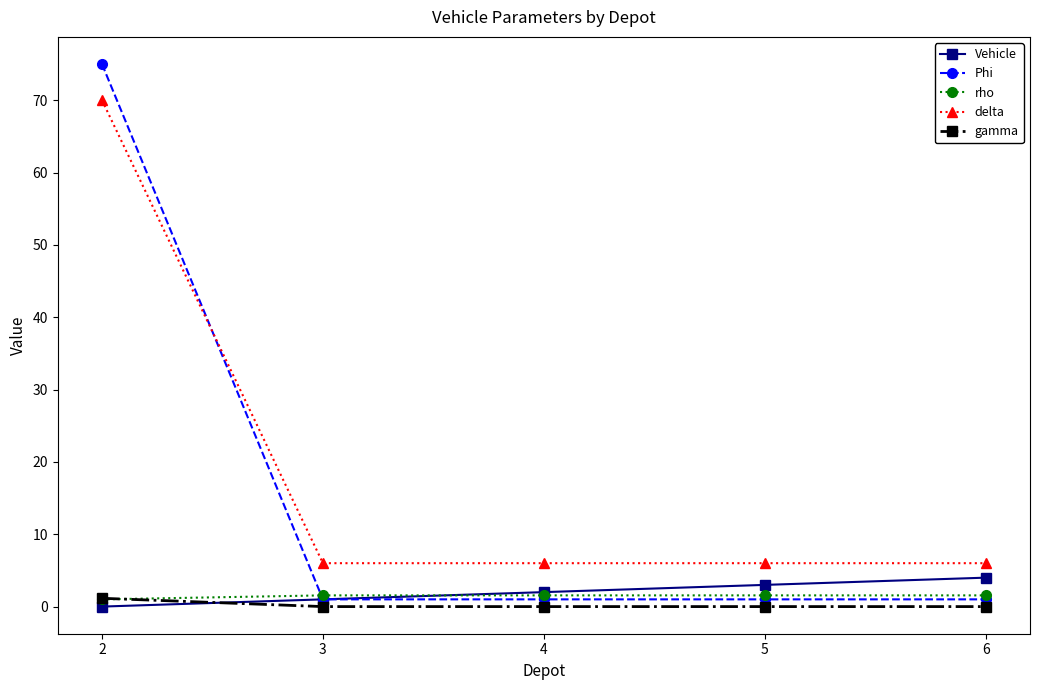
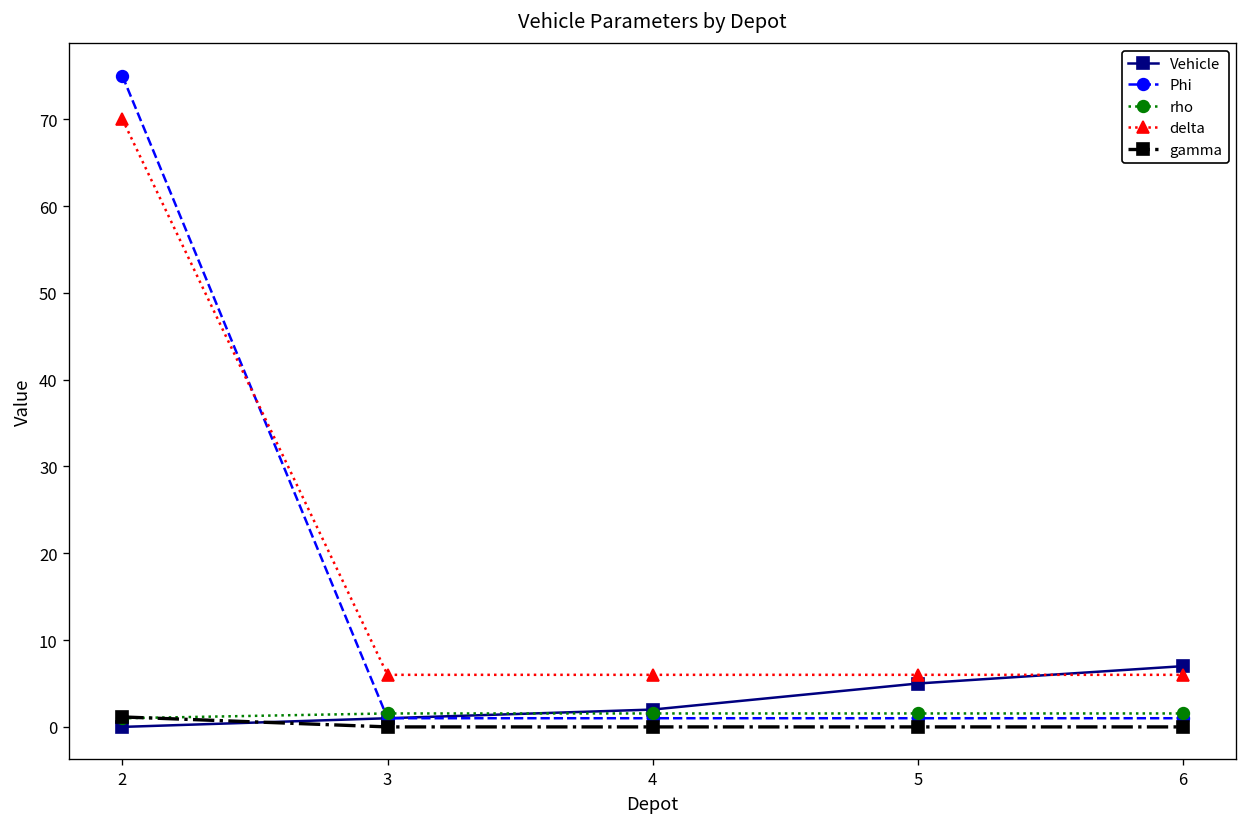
Vehicle, 5: 3 -> 5
Vehicle, 6: 4 -> 7
